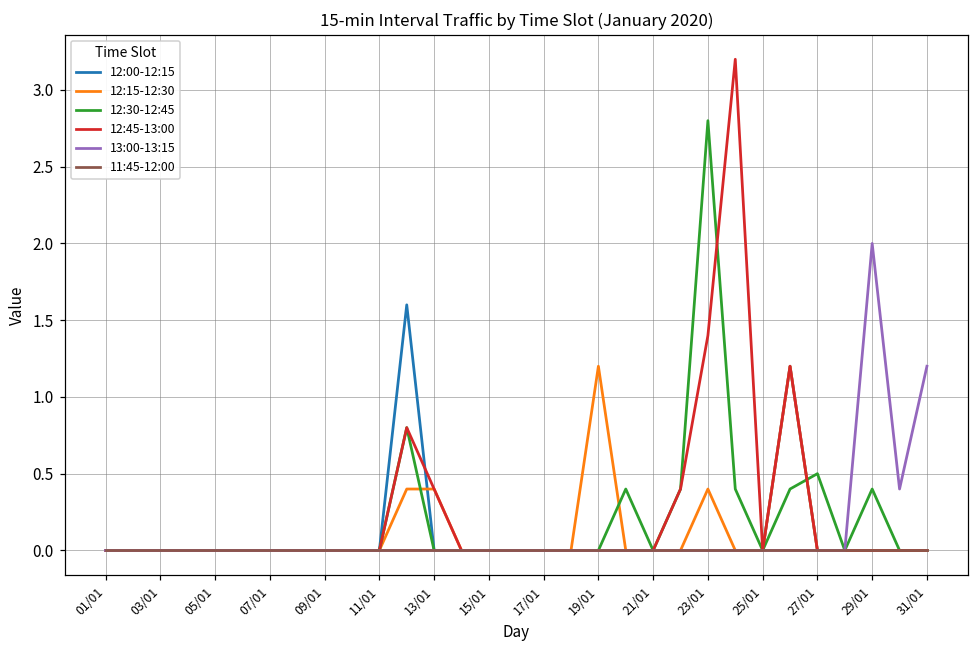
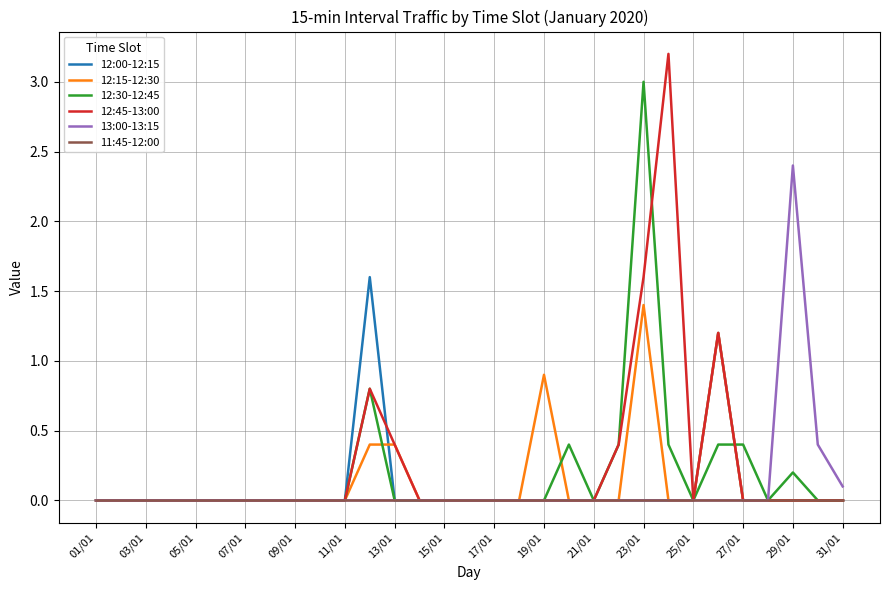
12:15-12:30, 19/01: 1.2 -> 0.9
12:15-12:30, 23/01: 0.4 -> 1.4
12:30-12:45, 23/01: 2.8 -> 3.0
12:45-13:00, 23/01: 1.4 -> 1.6
12:30-12:45, 27/01: 0.5 -> 0.4
12:30-12:45, 29/01: 0.4 -> 0.2
13:00-13:15, 29/01: 2.0 -> 2.4
13:00-13:15, 31/01: 1.2 -> 0.1
